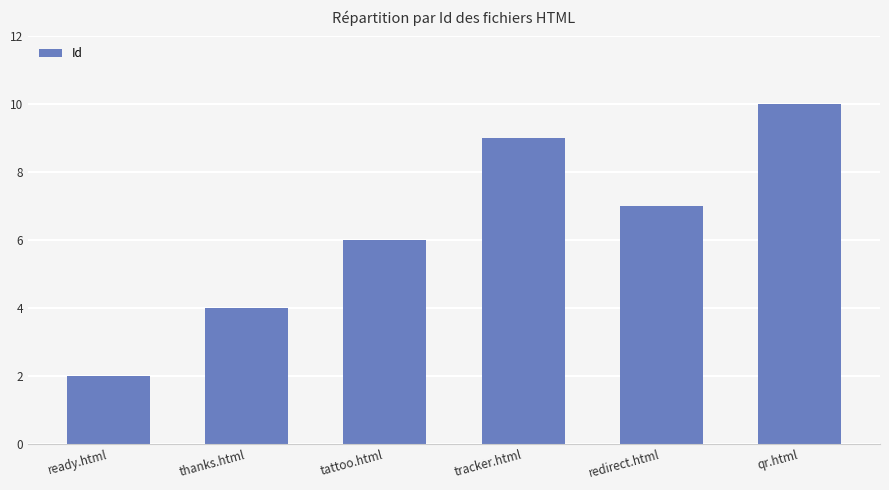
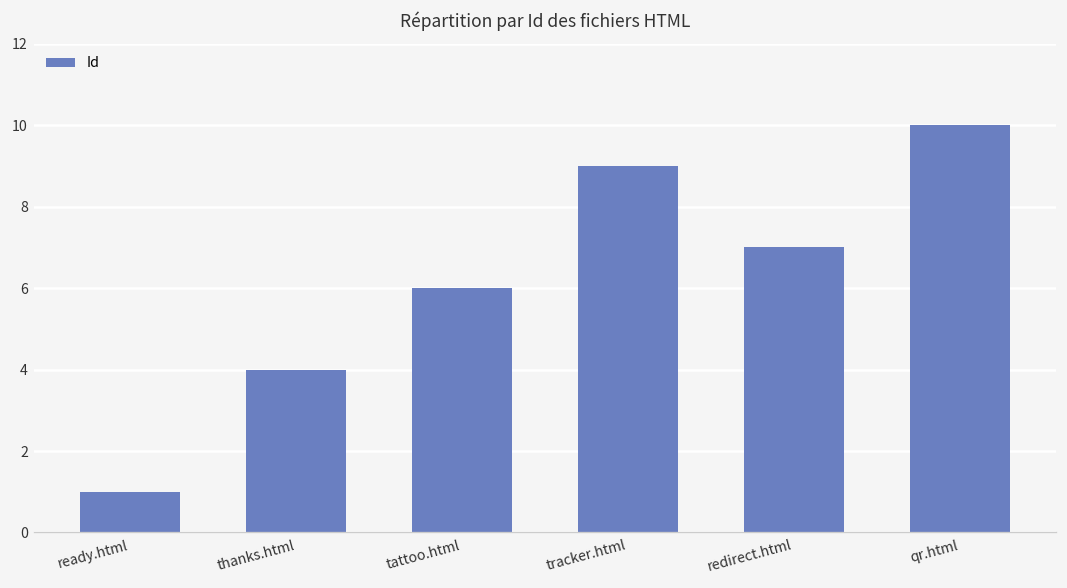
ready.html: 2 -> 1
